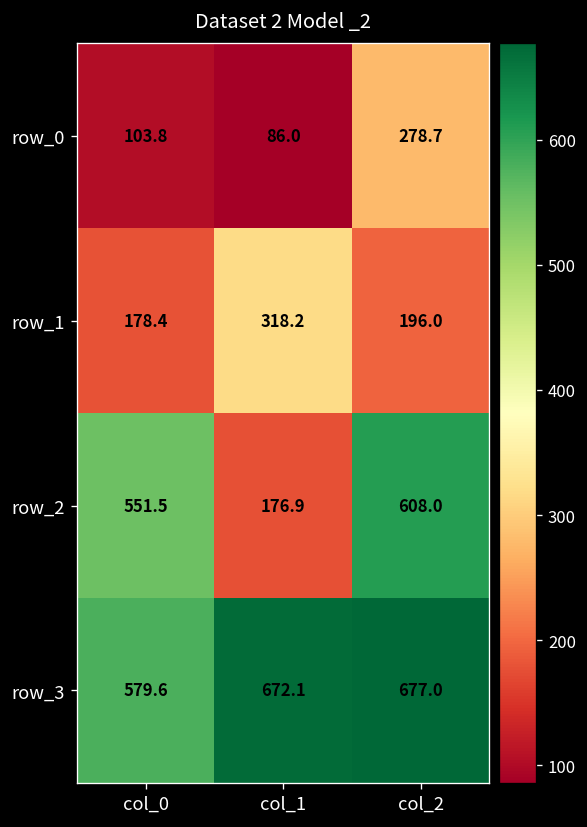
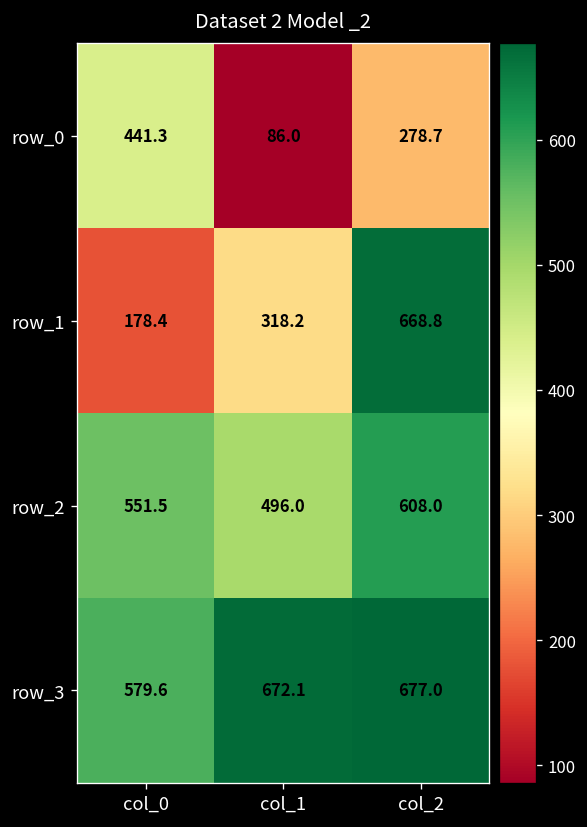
row_0, col_0: 103.8 -> 441.3
row_1, col_2: 196.0 -> 668.8
row_2, col_1: 176.9 -> 496.0
